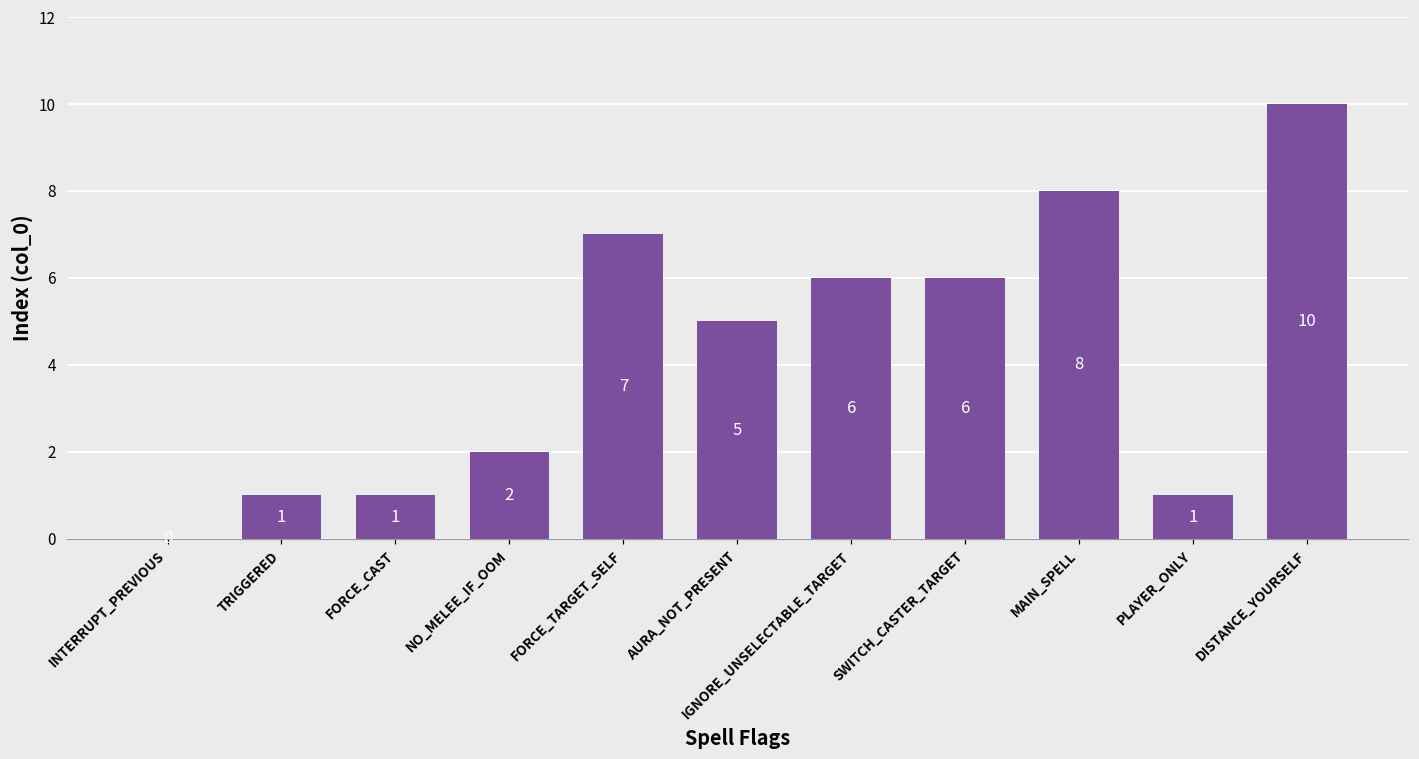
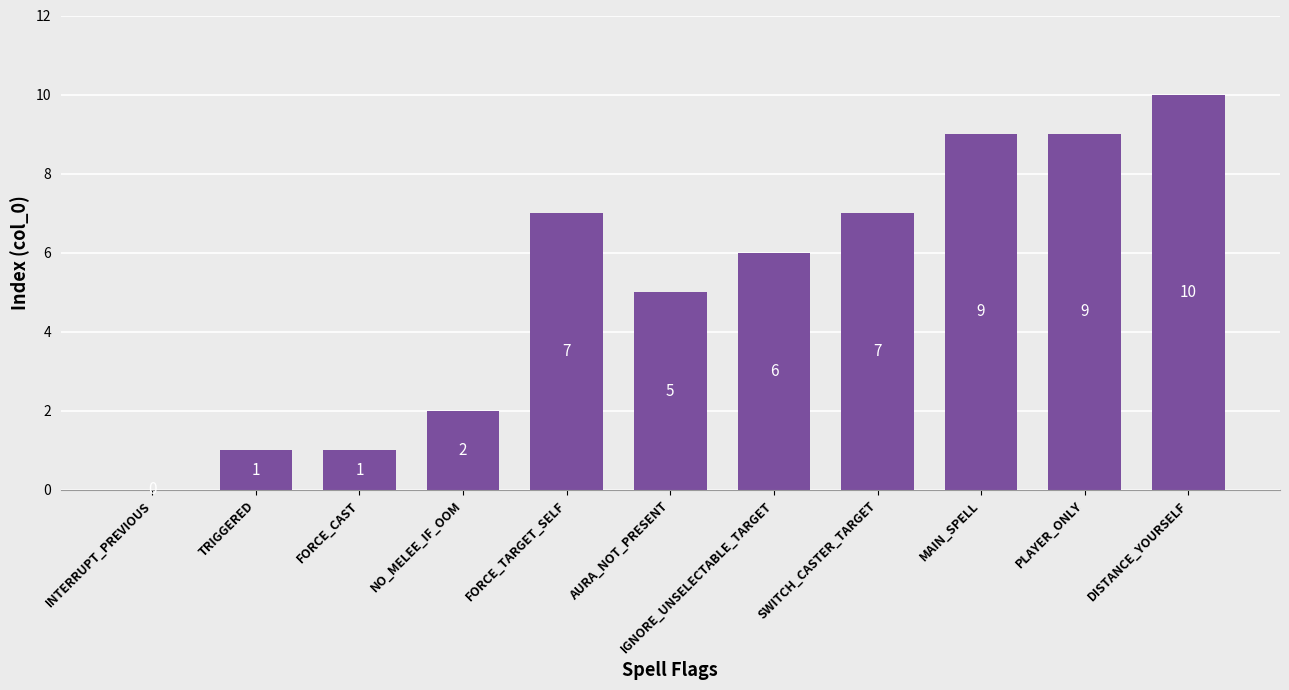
SWITCH_CASTER_TARGET: 6 -> 7
MAIN_SPELL: 8 -> 9
PLAYER_ONLY: 1 -> 9
